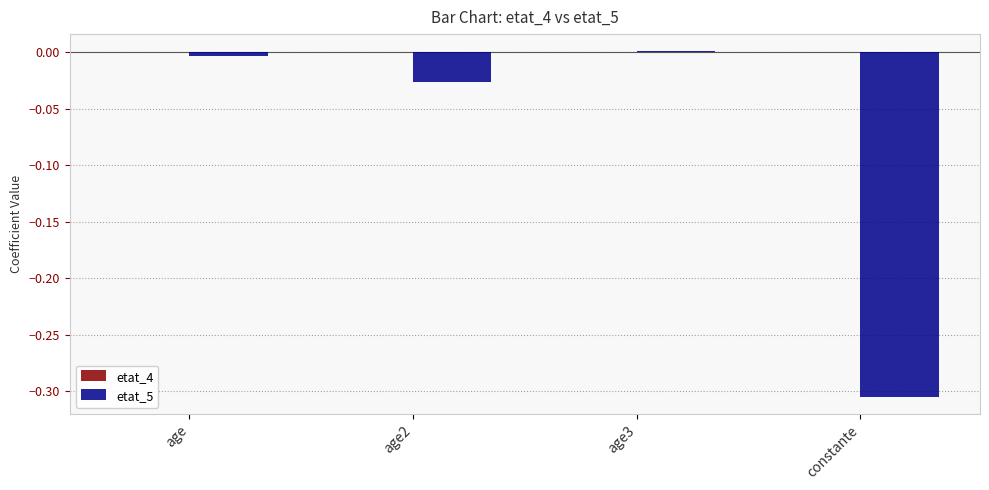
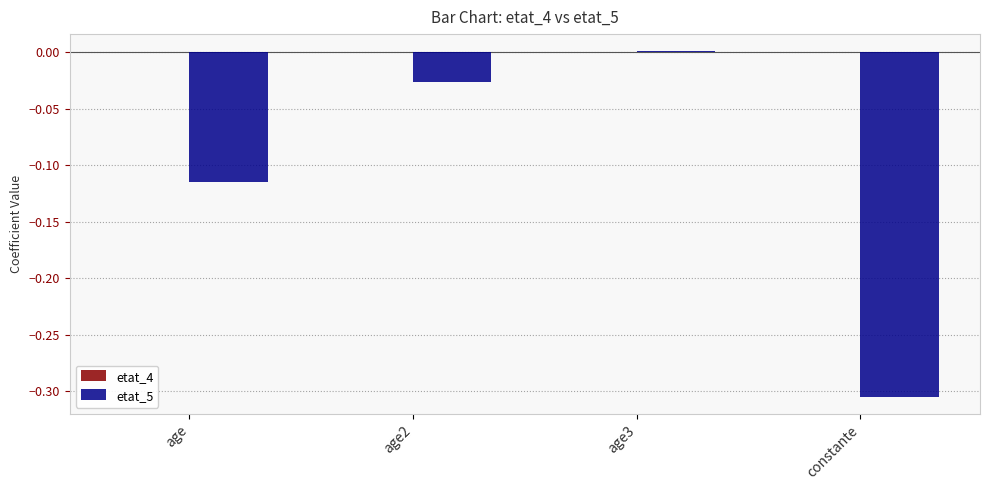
etat_5, age: -0.003 -> -0.115
